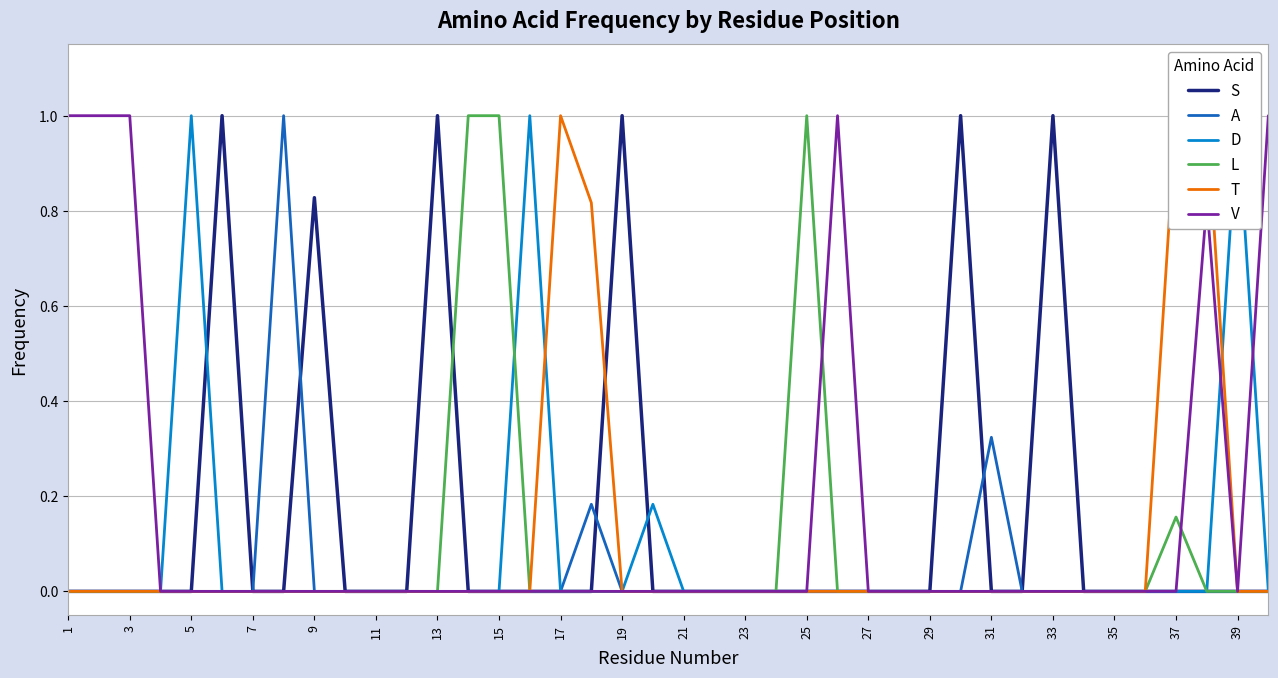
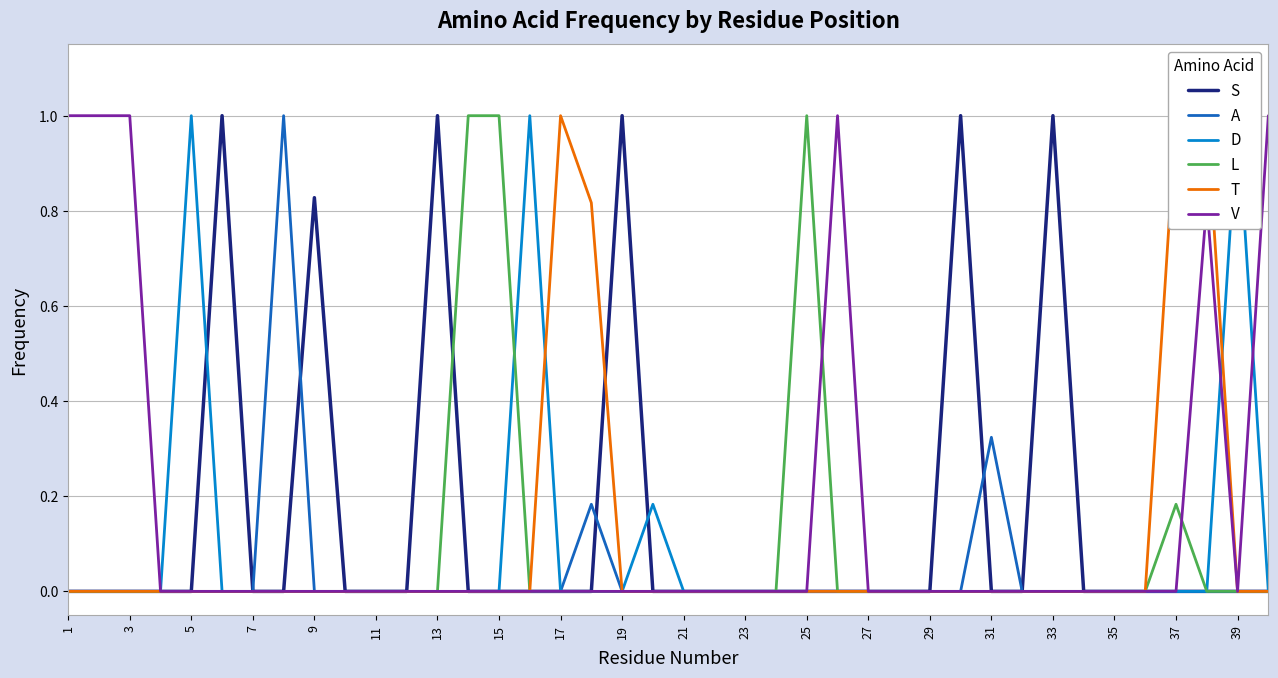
L, 37: 0.16 -> 0.18
